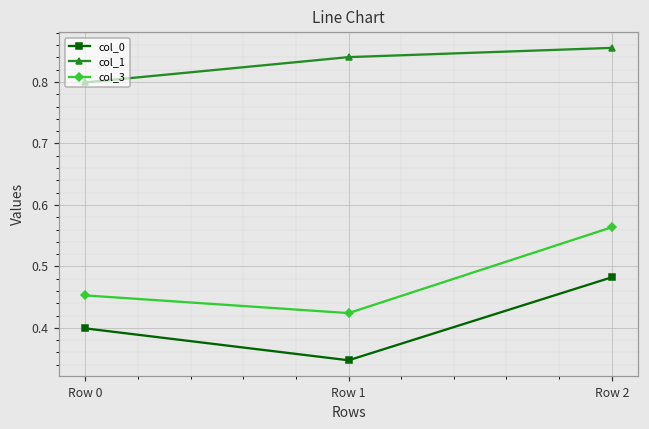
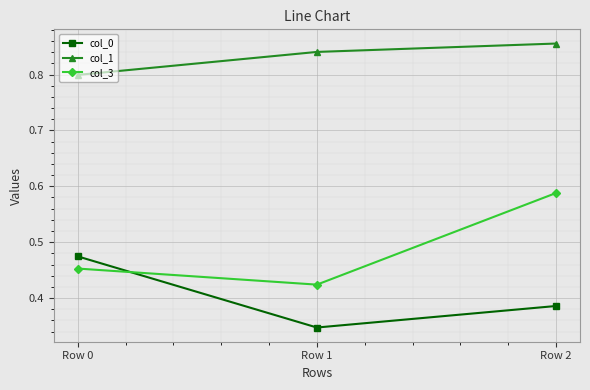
col_0, Row 0: 0.40 -> 0.47
col_0, Row 2: 0.48 -> 0.39
col_3, Row 2: 0.56 -> 0.59
